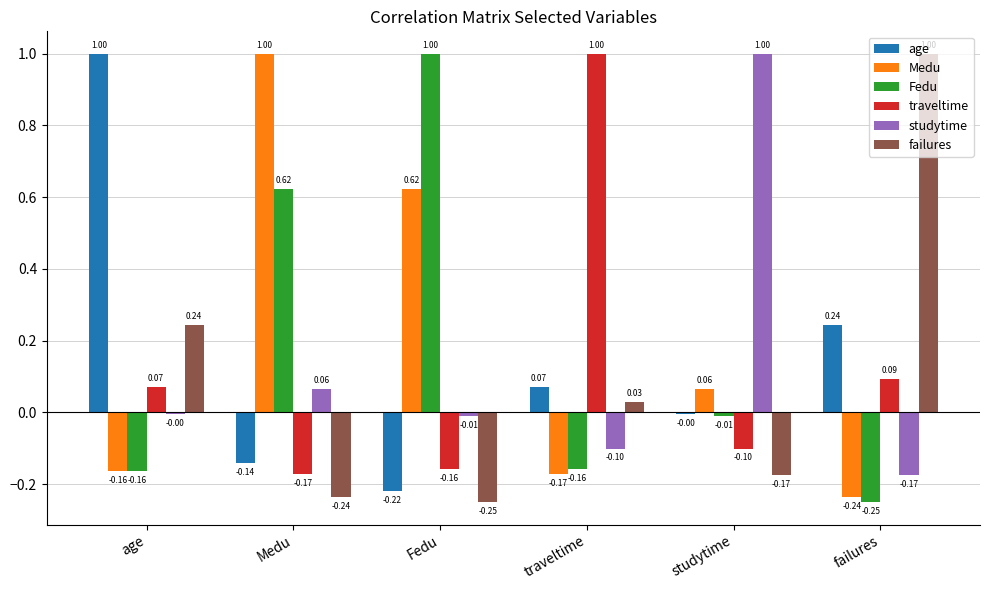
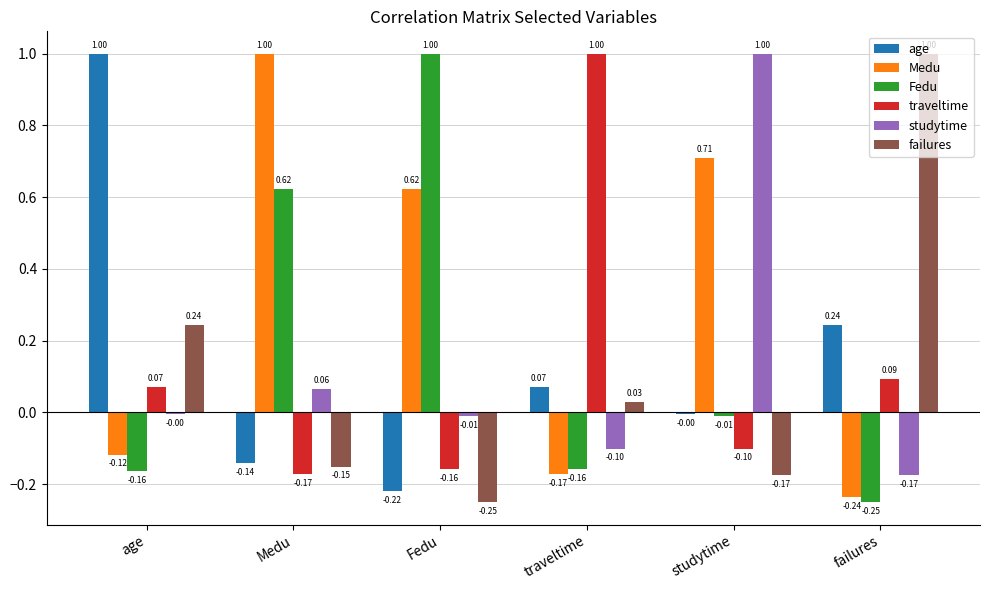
Medu, age: -0.16 -> -0.12
failures, Medu: -0.24 -> -0.15
Medu, studytime: 0.06 -> 0.71
